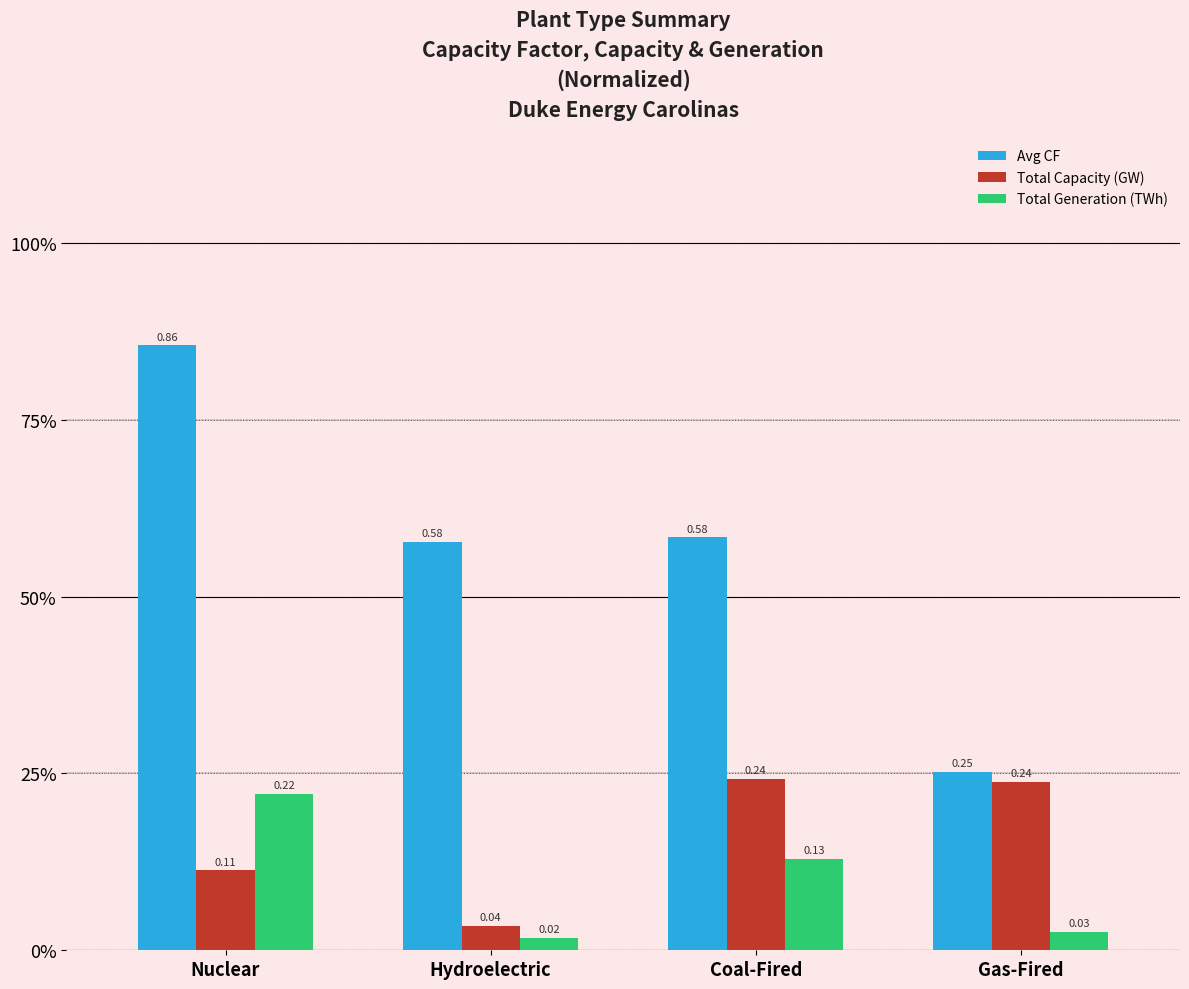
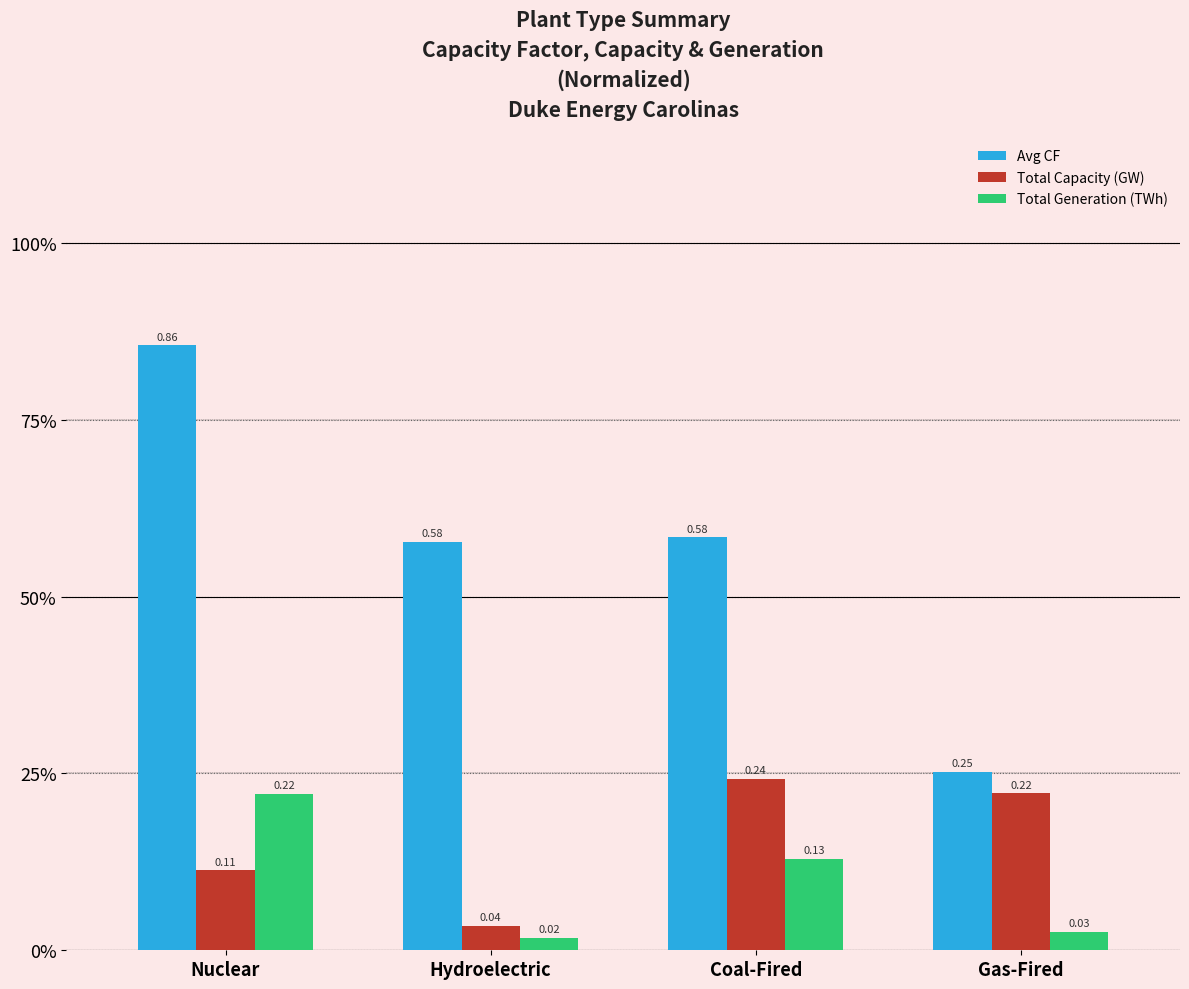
Total Capacity (GW), Gas-Fired: 0.24 -> 0.22
